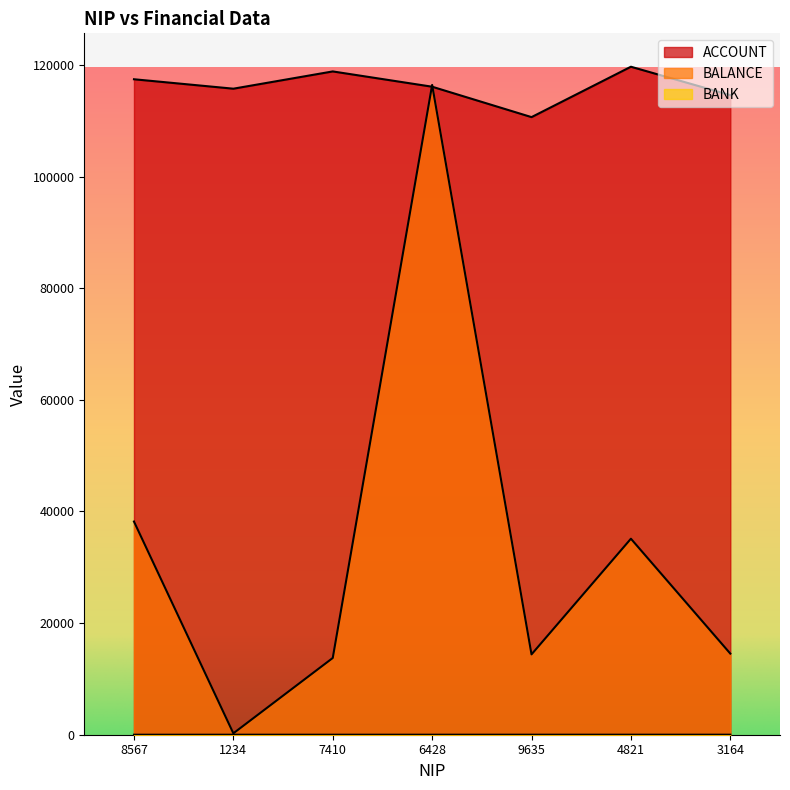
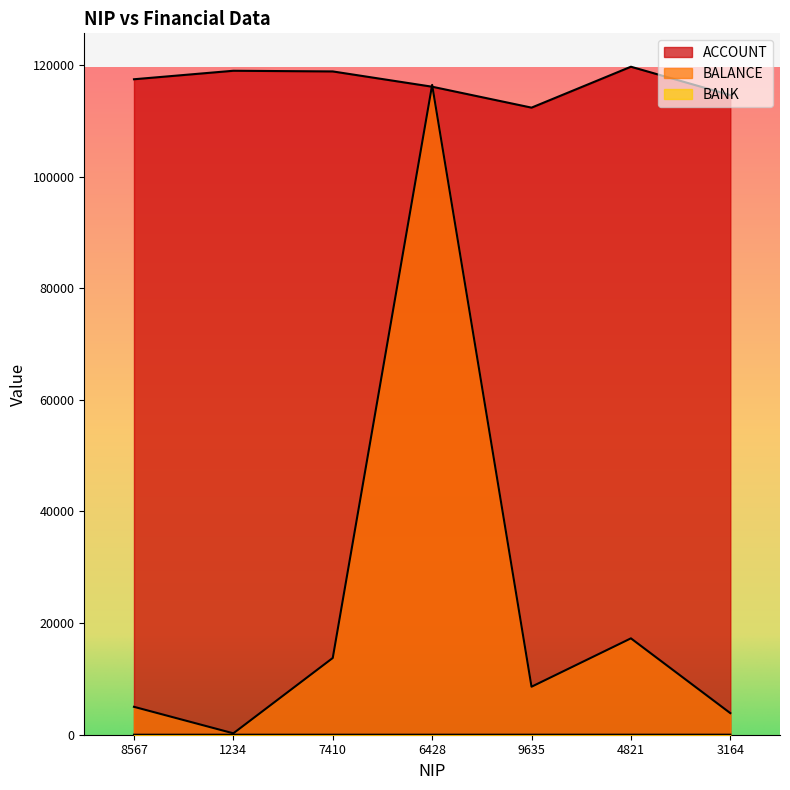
BALANCE, 8567: 38000 -> 5000
ACCOUNT, 1234: 116000 -> 119000
ACCOUNT, 9635: 111000 -> 112000
BALANCE, 9635: 14000 -> 9000
BALANCE, 4821: 35000 -> 17000
BALANCE, 3164: 15000 -> 4000
